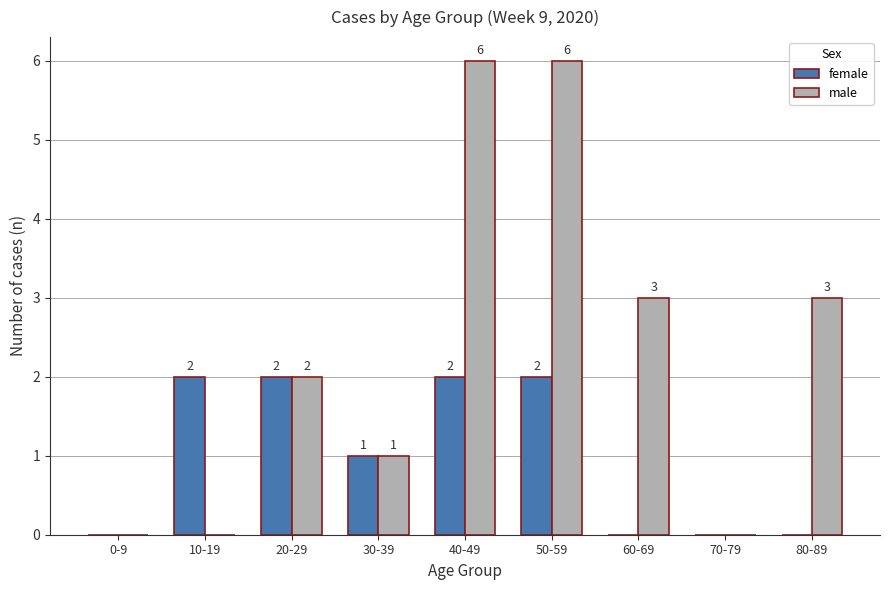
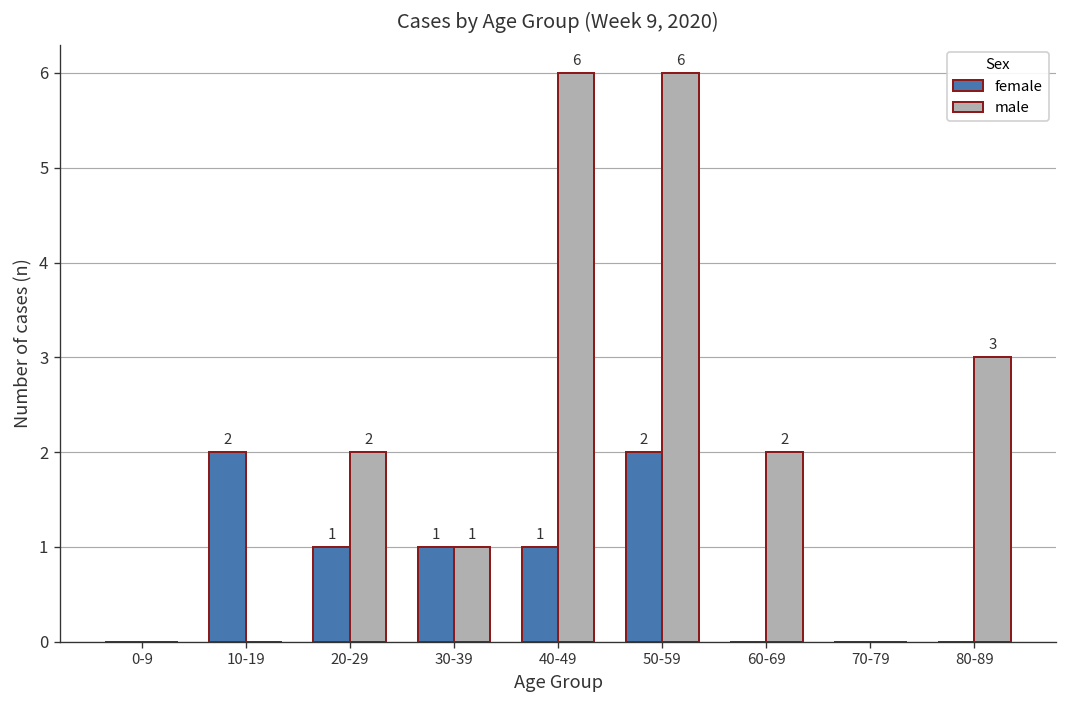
female, 20-29: 2 -> 1
female, 40-49: 2 -> 1
male, 60-69: 3 -> 2
